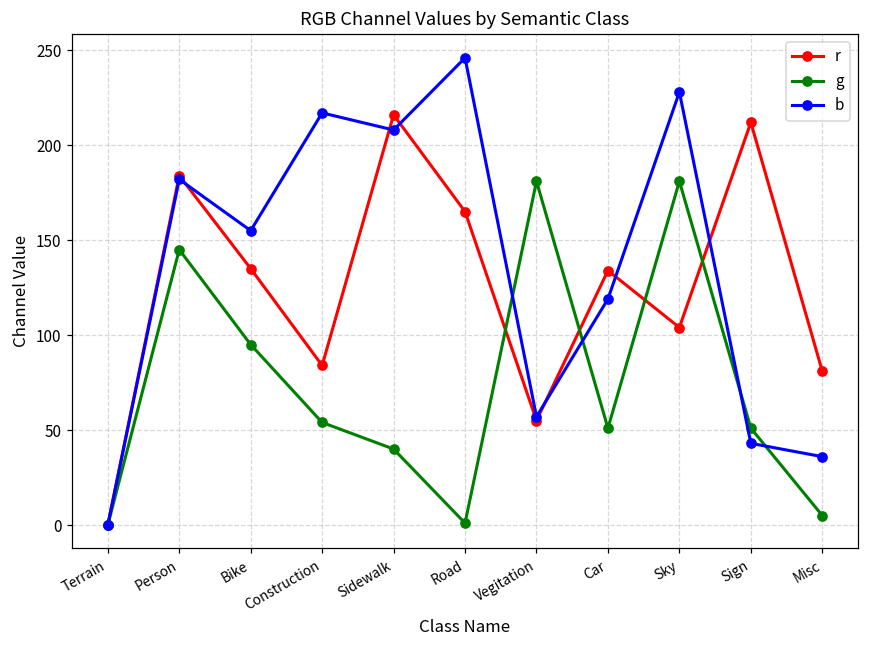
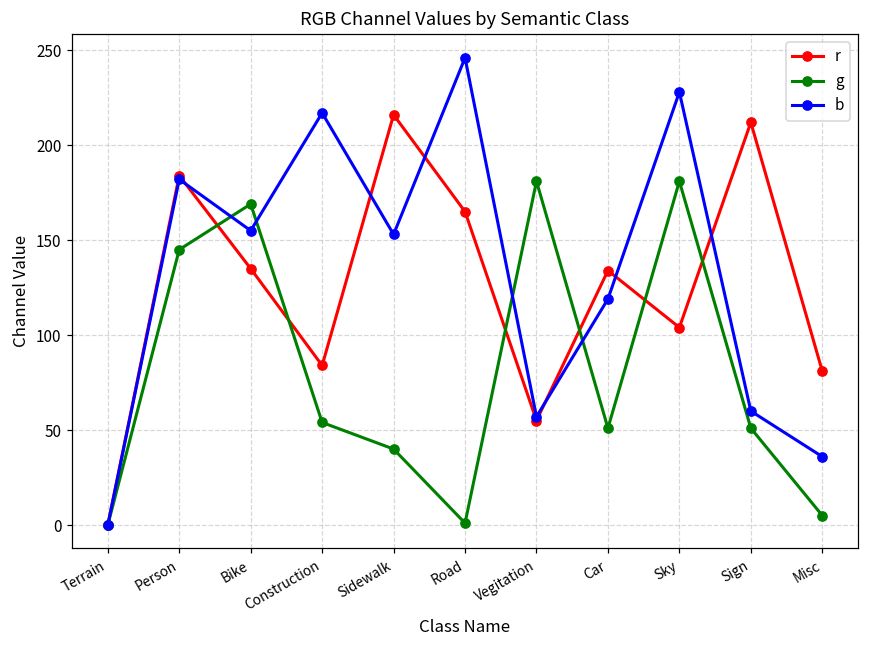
g, Bike: 95 -> 169
b, Sidewalk: 208 -> 153
b, Sign: 43 -> 60
